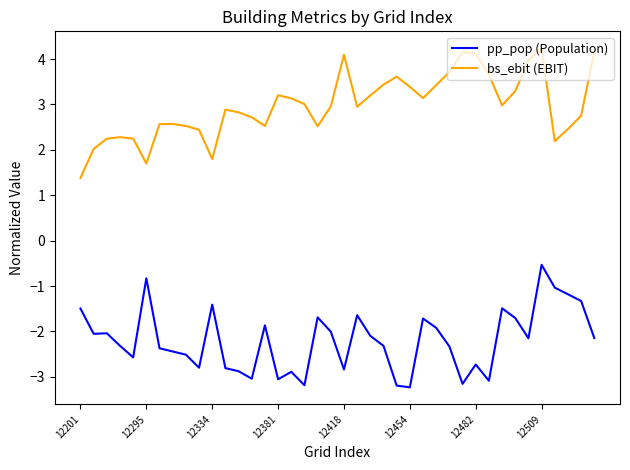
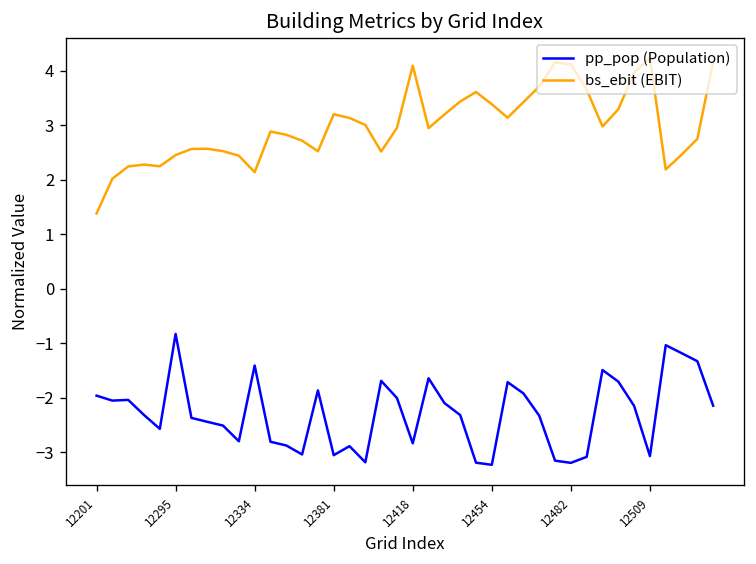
pp_pop (Population), 12201: -1.5 -> -2.0
bs_ebit (EBIT), 12295: 1.7 -> 2.5
bs_ebit (EBIT), 12334: 1.8 -> 2.1
pp_pop (Population), 12482: -2.7 -> -3.2
pp_pop (Population), 12509: -0.5 -> -3.1
